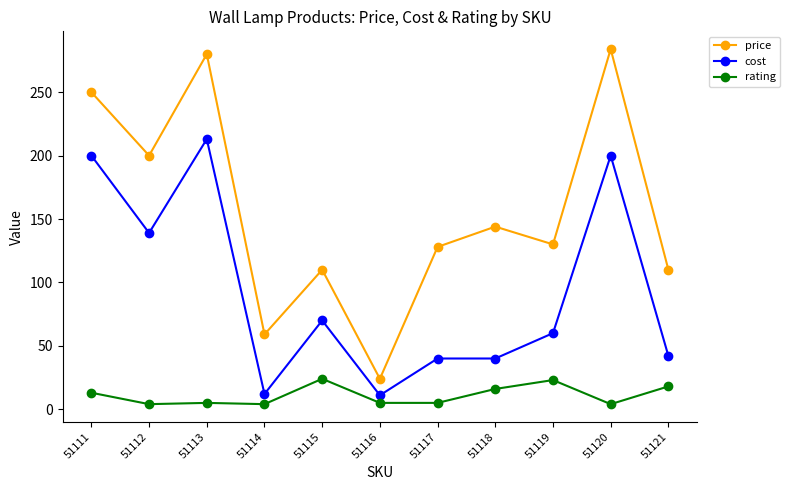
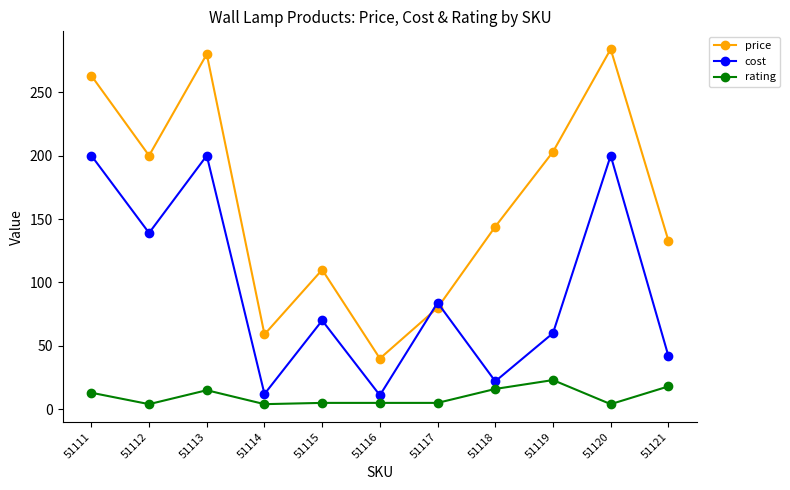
price, 51111: 250 -> 263
cost, 51113: 213 -> 200
rating, 51113: 5 -> 15
rating, 51115: 24 -> 5
price, 51116: 24 -> 40
price, 51117: 128 -> 80
cost, 51117: 40 -> 84
cost, 51118: 40 -> 22
price, 51119: 130 -> 203
price, 51121: 110 -> 133
